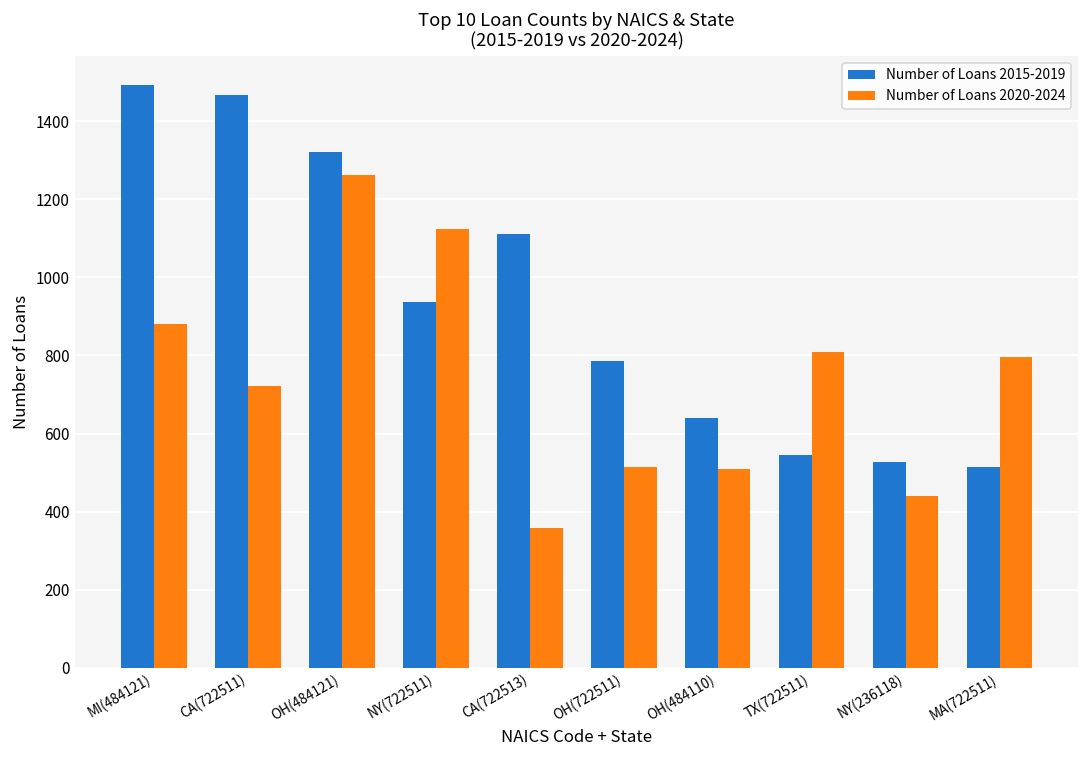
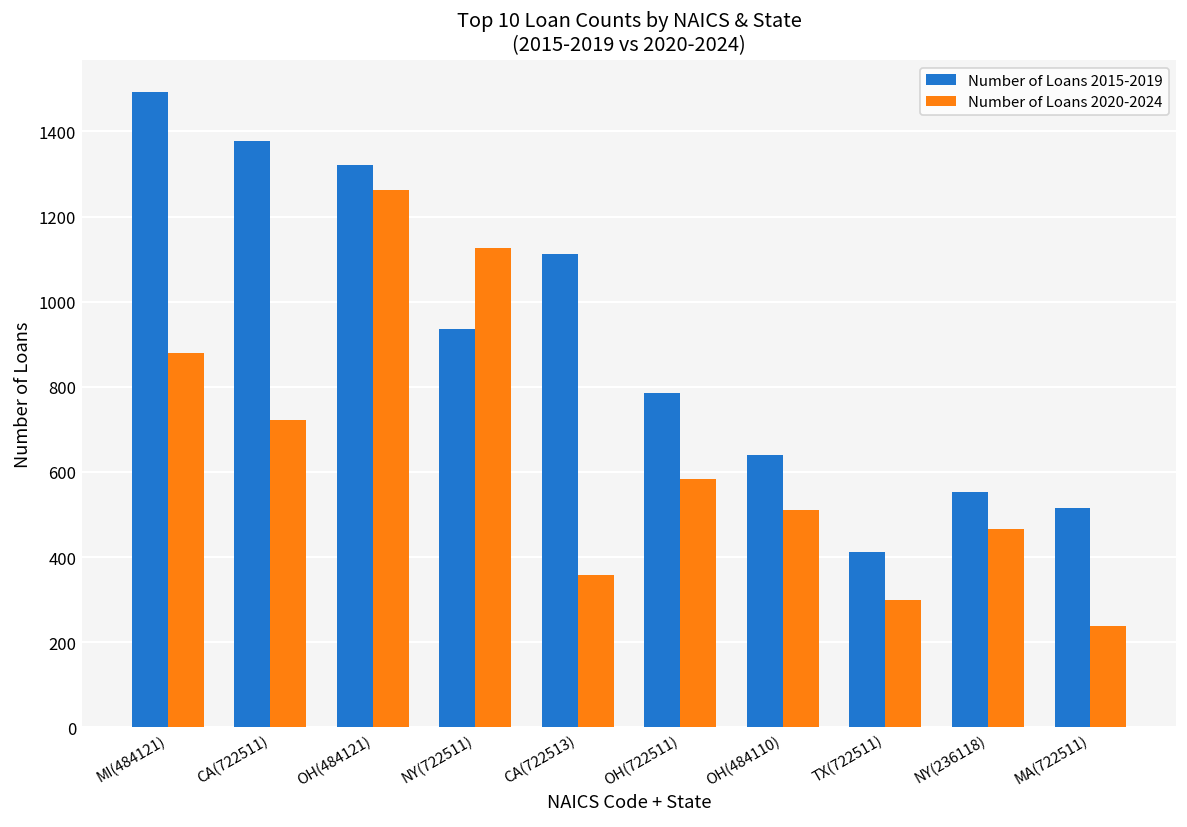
Number of Loans 2015-2019, CA(722511): 1470 -> 1380
Number of Loans 2020-2024, OH(722511): 510 -> 580
Number of Loans 2015-2019, TX(722511): 550 -> 410
Number of Loans 2020-2024, TX(722511): 810 -> 300
Number of Loans 2015-2019, NY(236118): 530 -> 550
Number of Loans 2020-2024, NY(236118): 440 -> 470
Number of Loans 2020-2024, MA(722511): 800 -> 240
